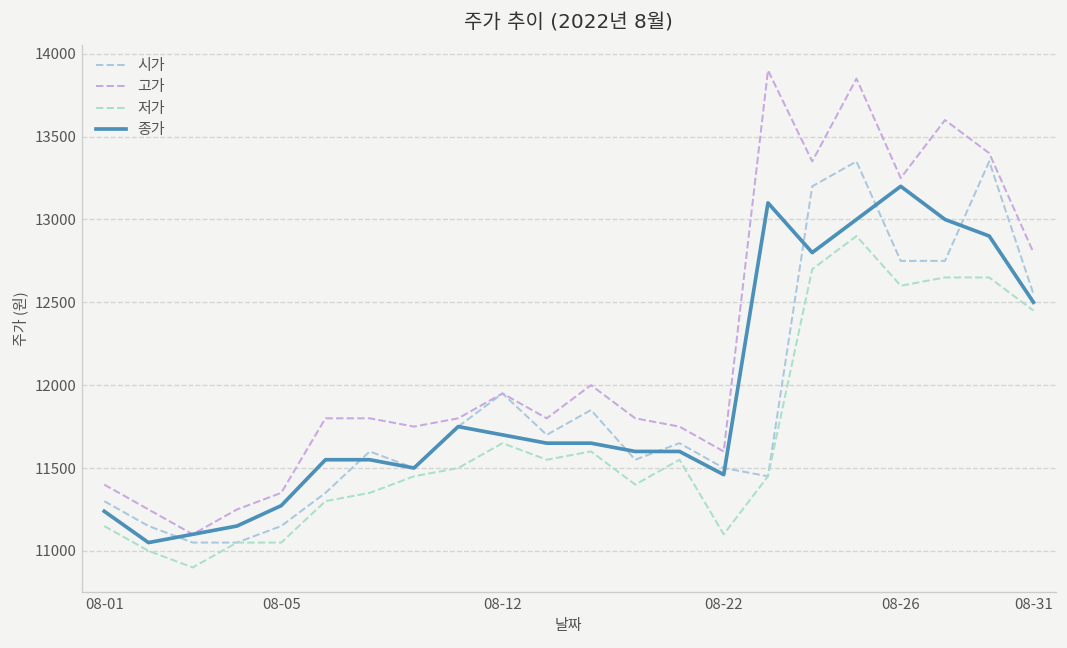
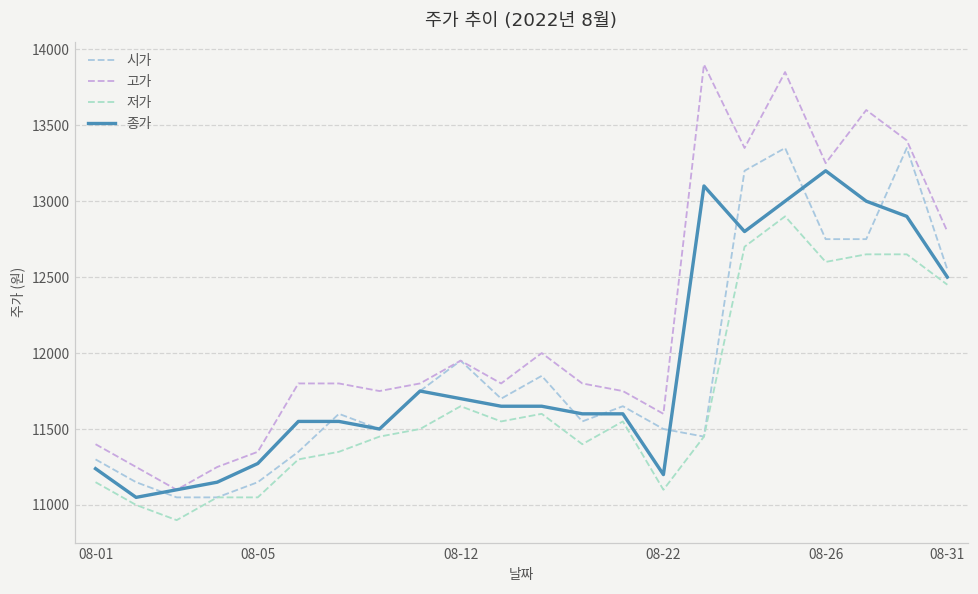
종가, 08-22: 11460 -> 11200
